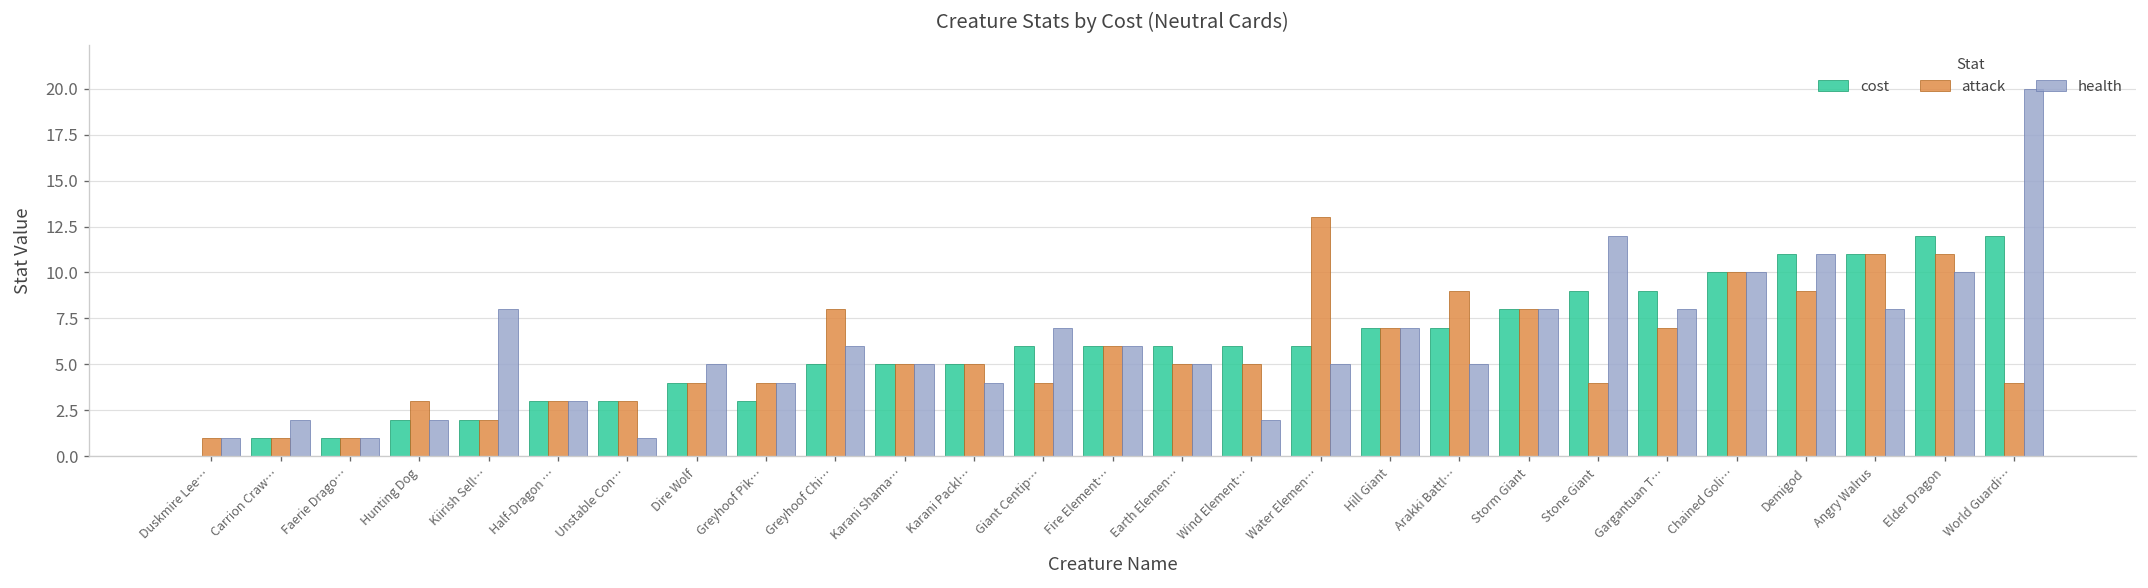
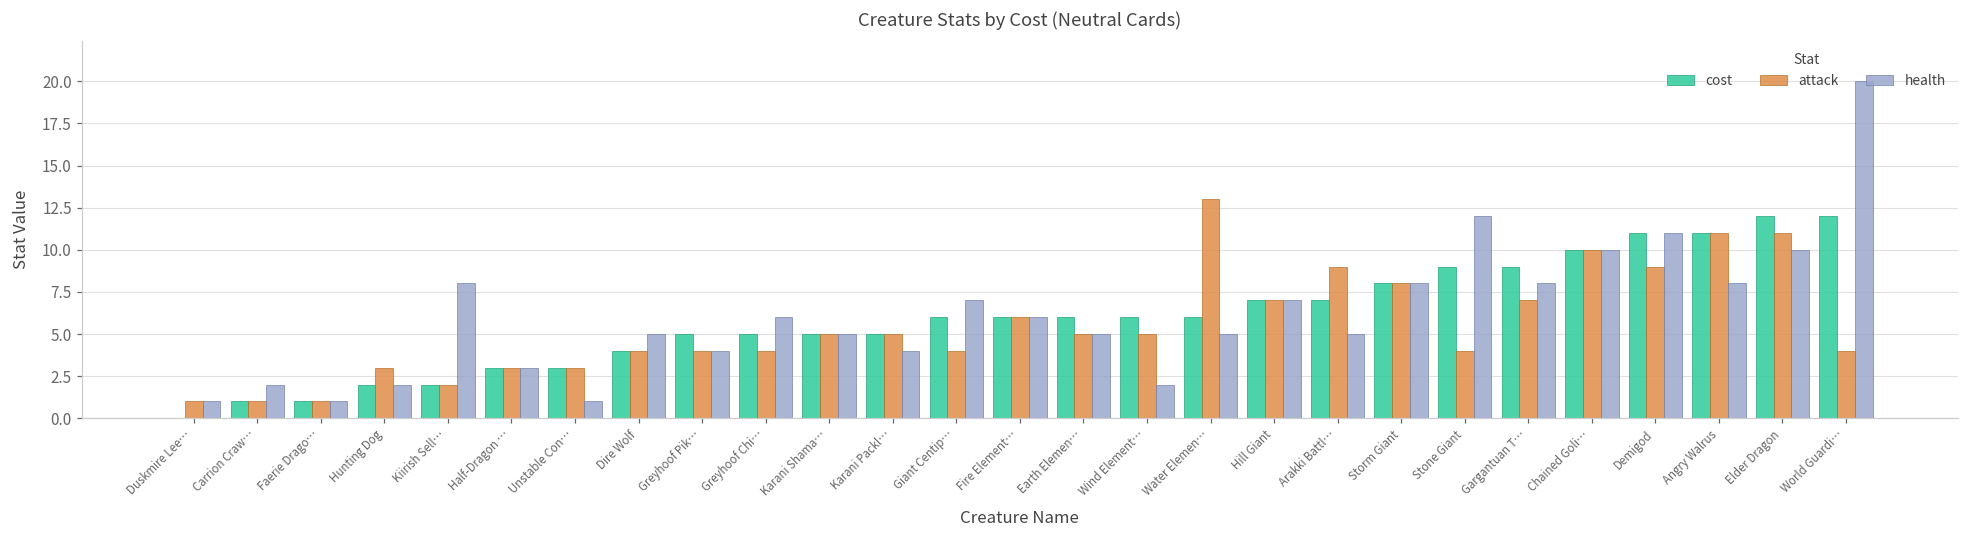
cost, Greyhoof Pik…: 3 -> 5
attack, Greyhoof Chi…: 8 -> 4
